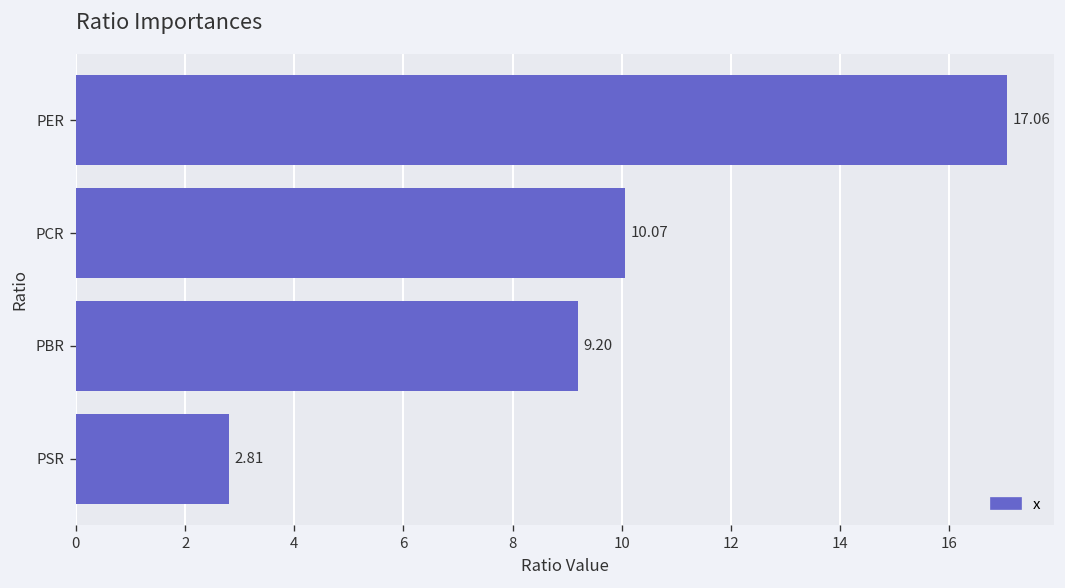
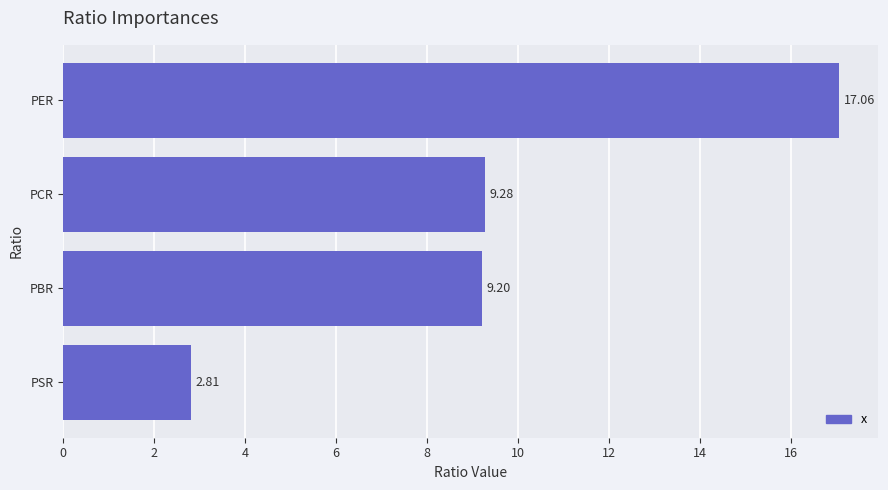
PCR: 10.07 -> 9.28
